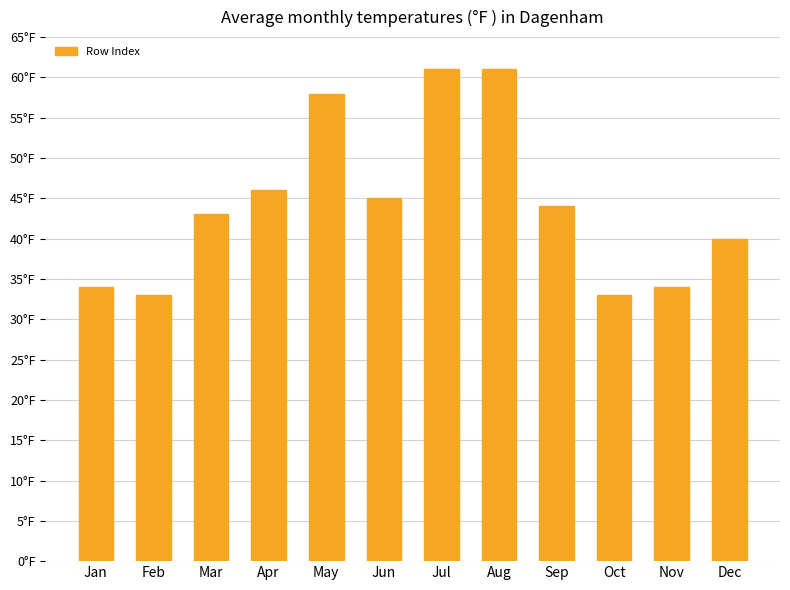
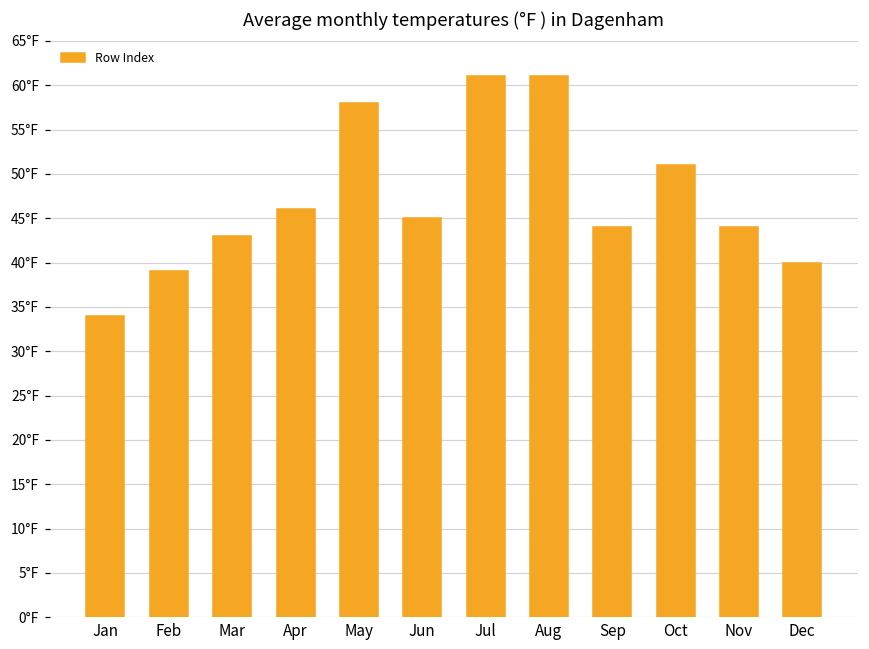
Feb: 33°F -> 39°F
Oct: 33°F -> 51°F
Nov: 34°F -> 44°F
